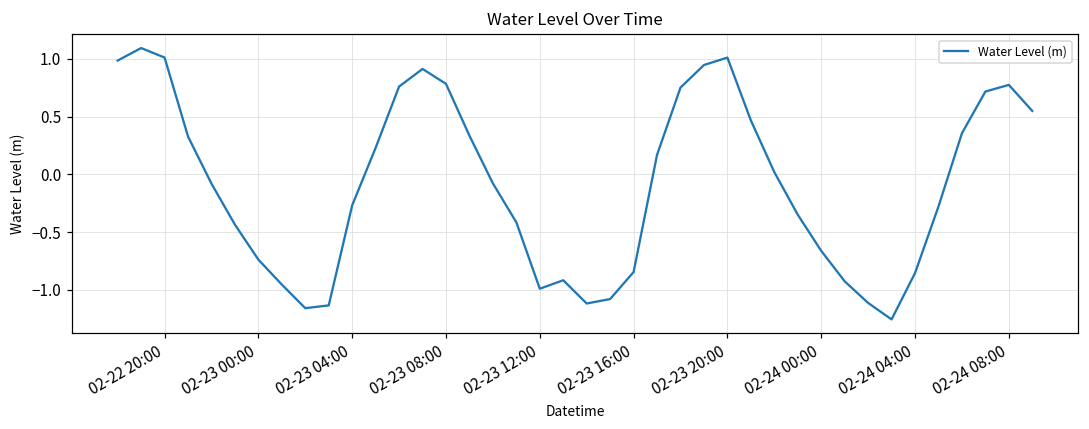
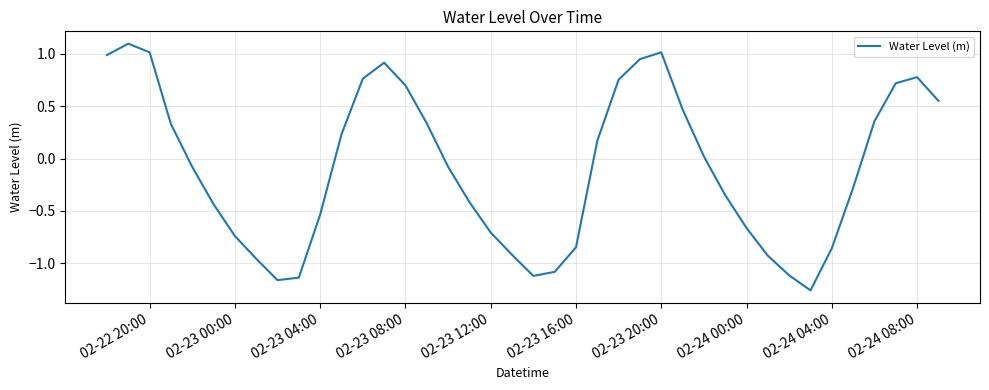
02-23 04:00: -0.27 -> -0.53
02-23 08:00: 0.78 -> 0.70
02-23 12:00: -0.99 -> -0.71
